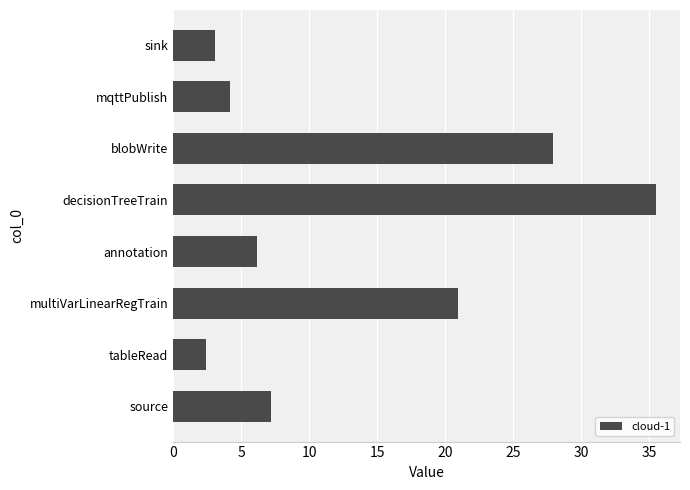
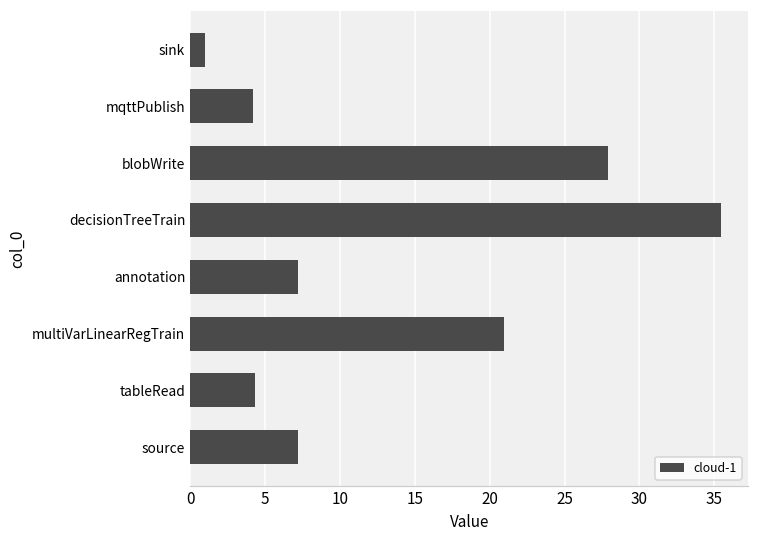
sink: 3.1 -> 1.0
annotation: 6.2 -> 7.2
tableRead: 2.4 -> 4.3
